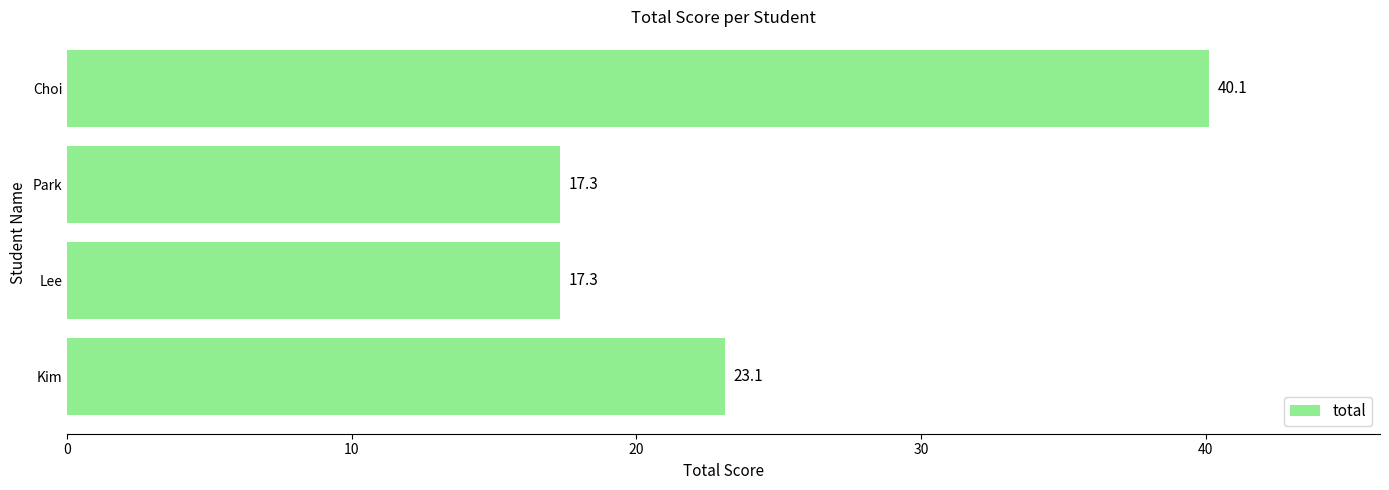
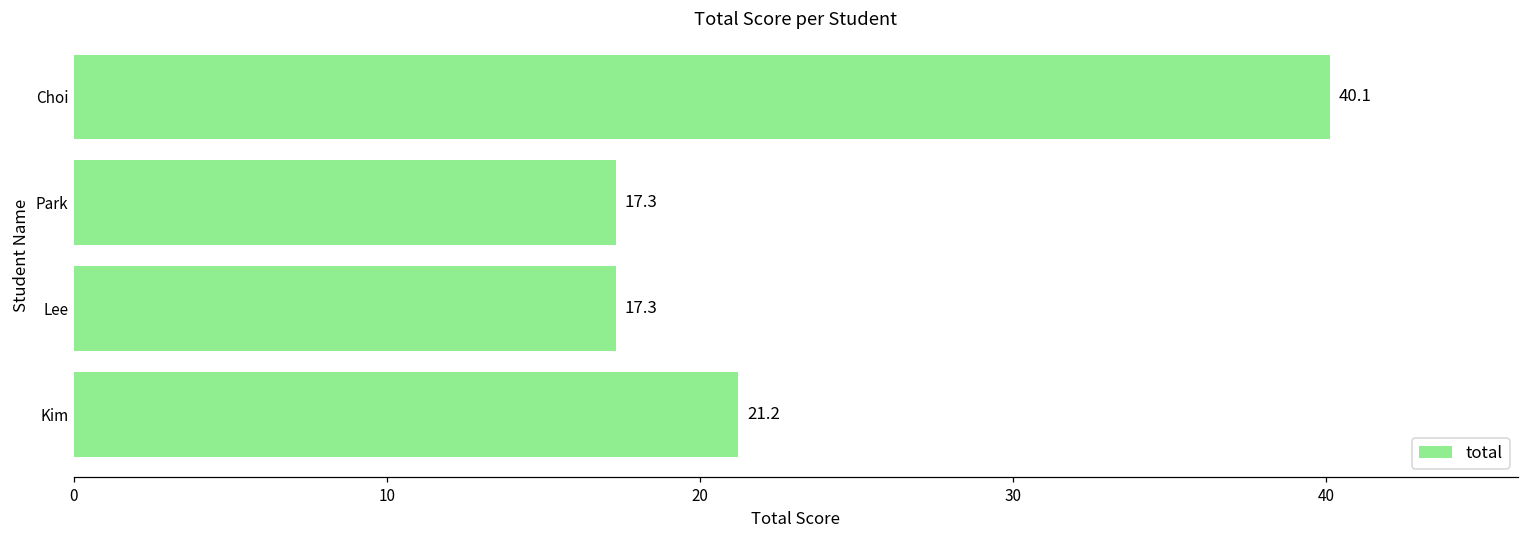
Kim: 23.1 -> 21.2
